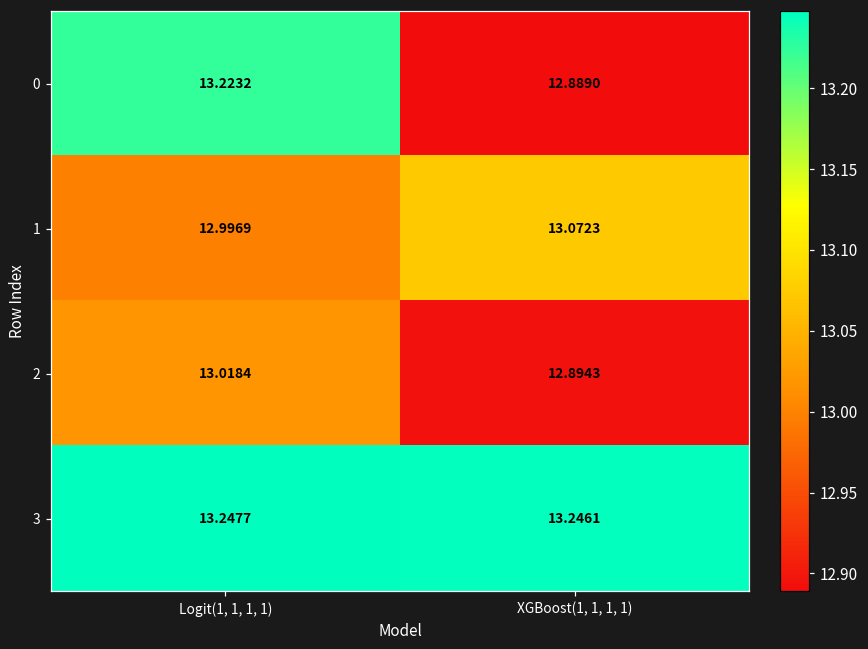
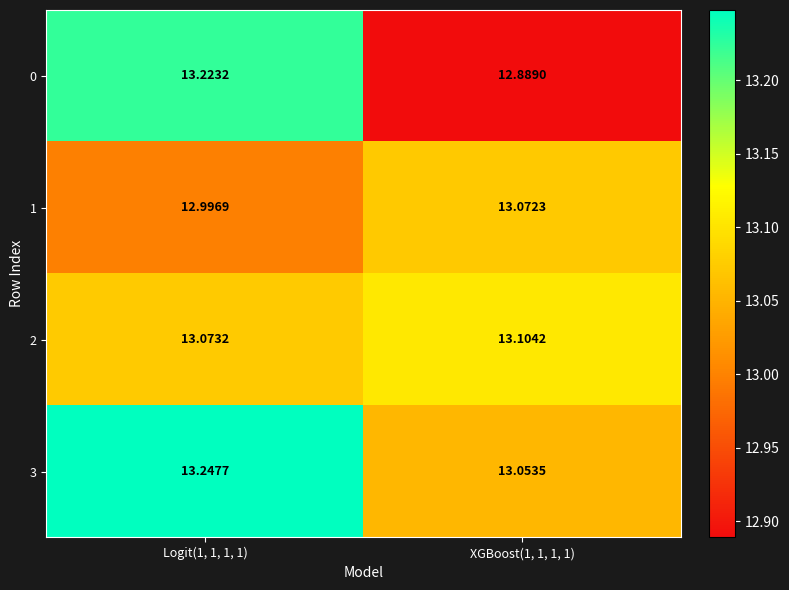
2, Logit(1, 1, 1, 1): 13.0184 -> 13.0732
2, XGBoost(1, 1, 1, 1): 12.8943 -> 13.1042
3, XGBoost(1, 1, 1, 1): 13.2461 -> 13.0535
